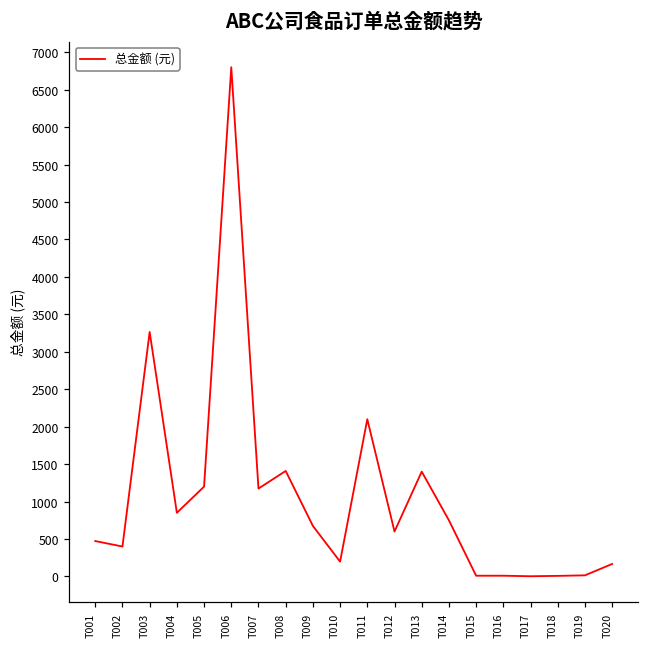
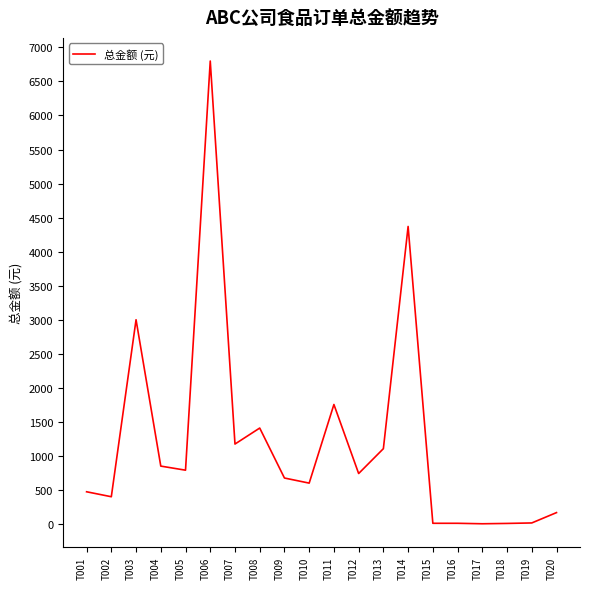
T003: 3300 -> 3000
T005: 1200 -> 800
T010: 200 -> 600
T011: 2100 -> 1800
T012: 600 -> 700
T013: 1400 -> 1100
T014: 800 -> 4400
